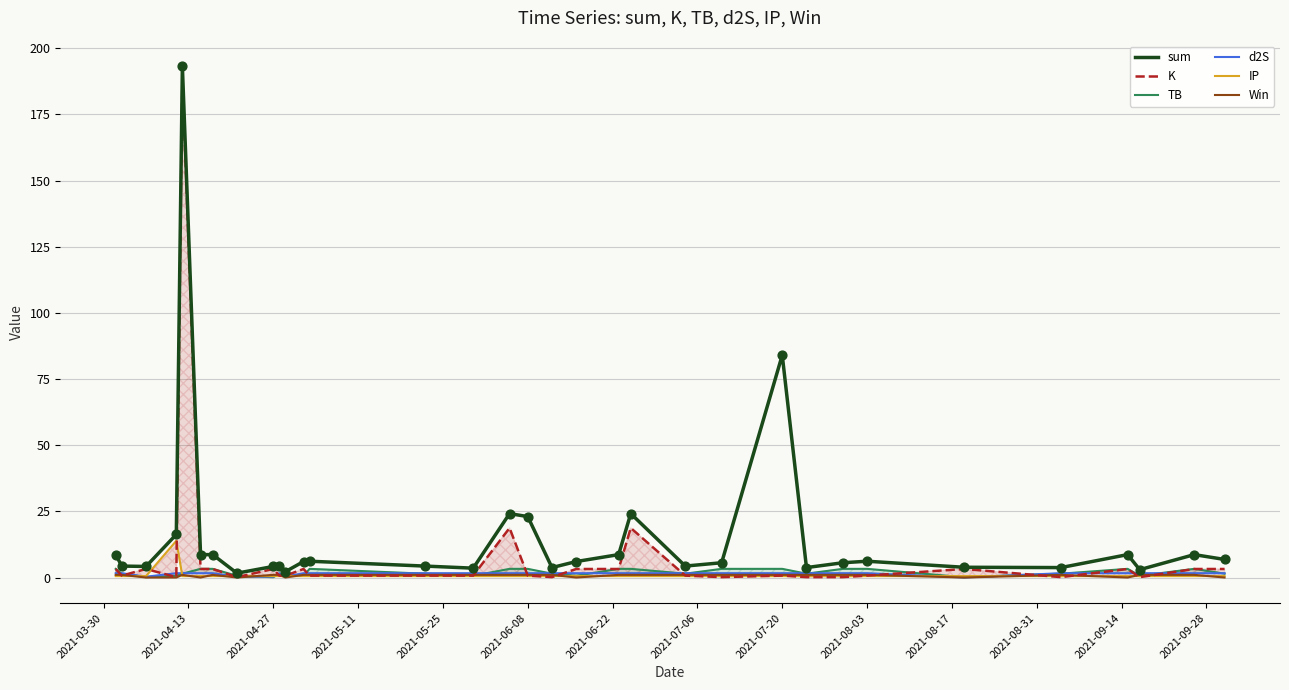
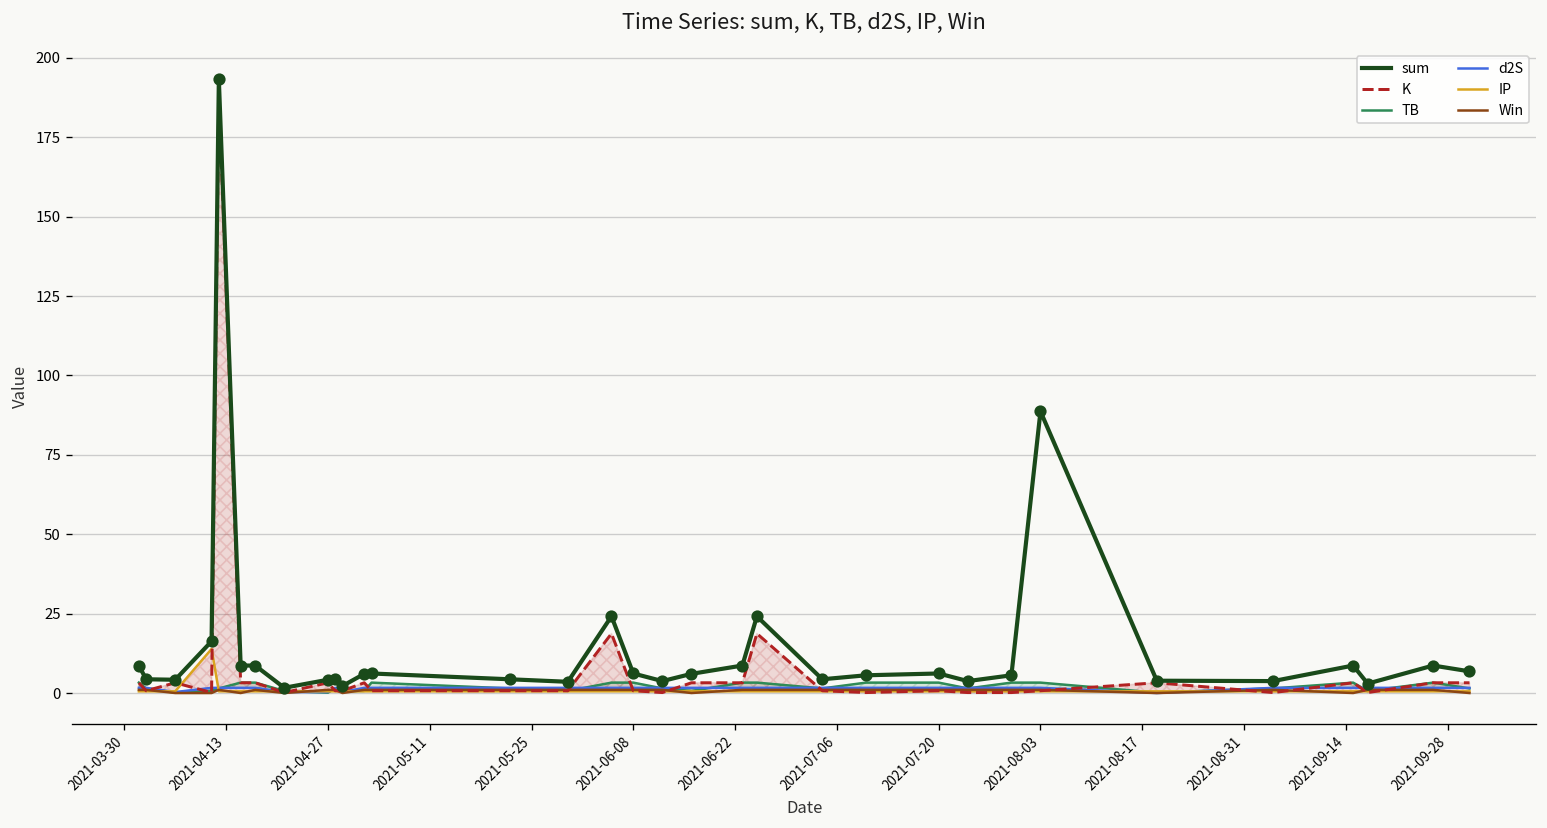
sum, 2021-06-08: 23 -> 6
sum, 2021-07-20: 84 -> 6
sum, 2021-08-03: 6 -> 89
